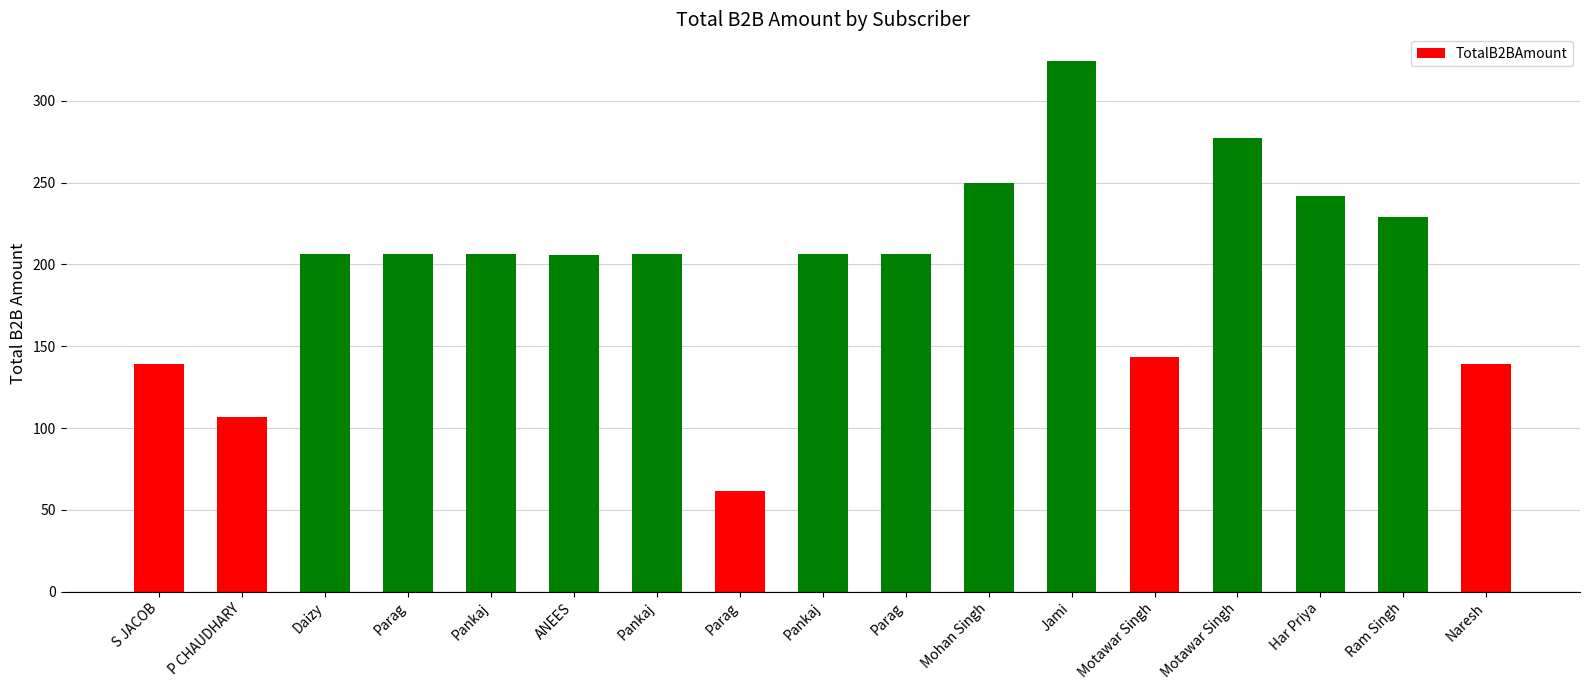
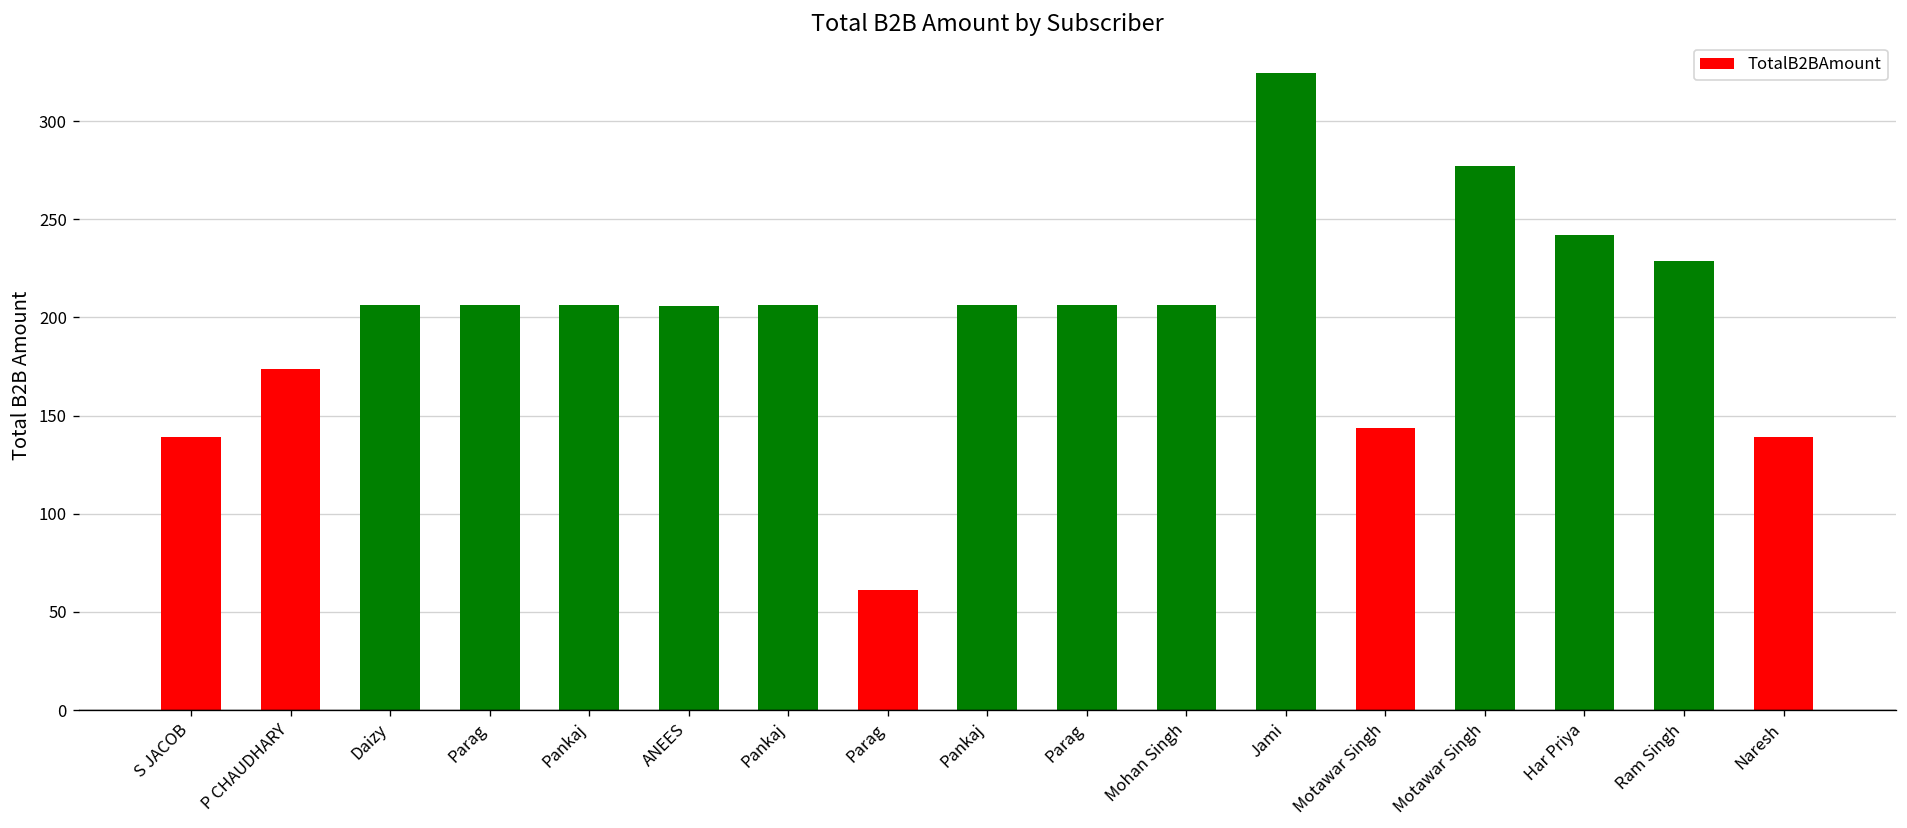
P CHAUDHARY: 107 -> 174
Mohan Singh: 250 -> 207
